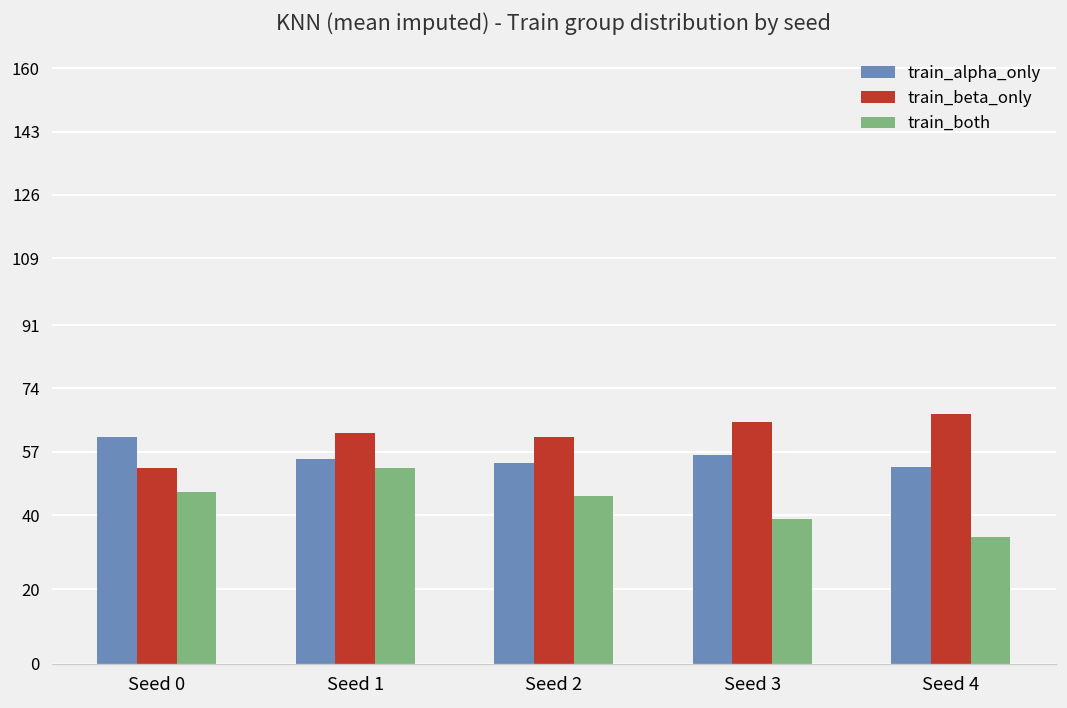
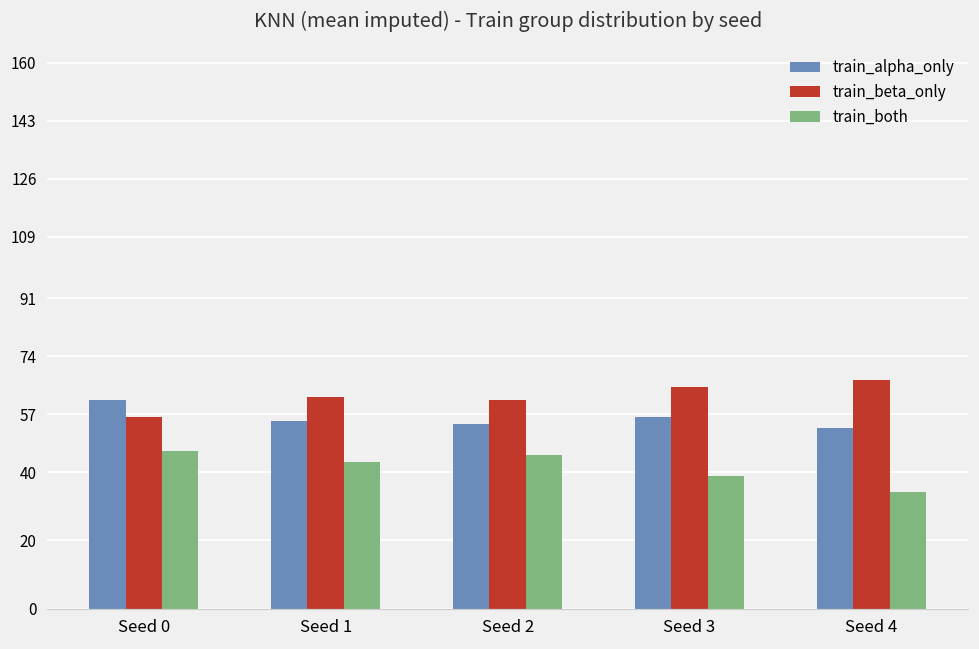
train_beta_only, Seed 0: 53 -> 56
train_both, Seed 1: 53 -> 43
